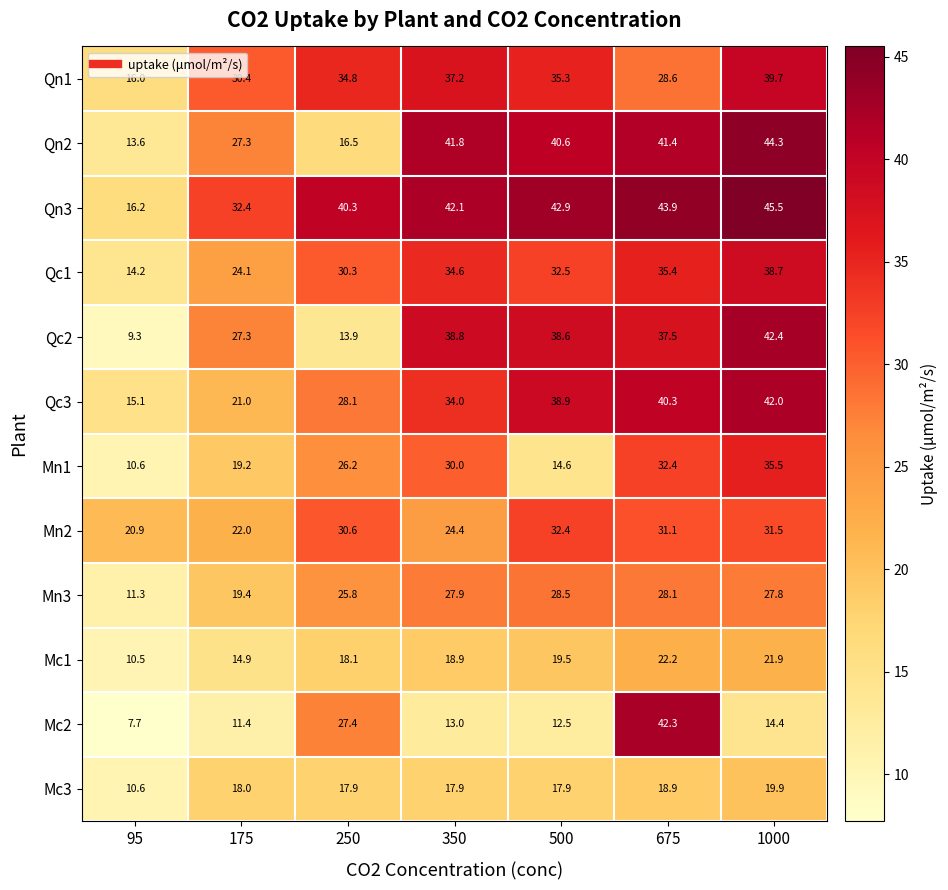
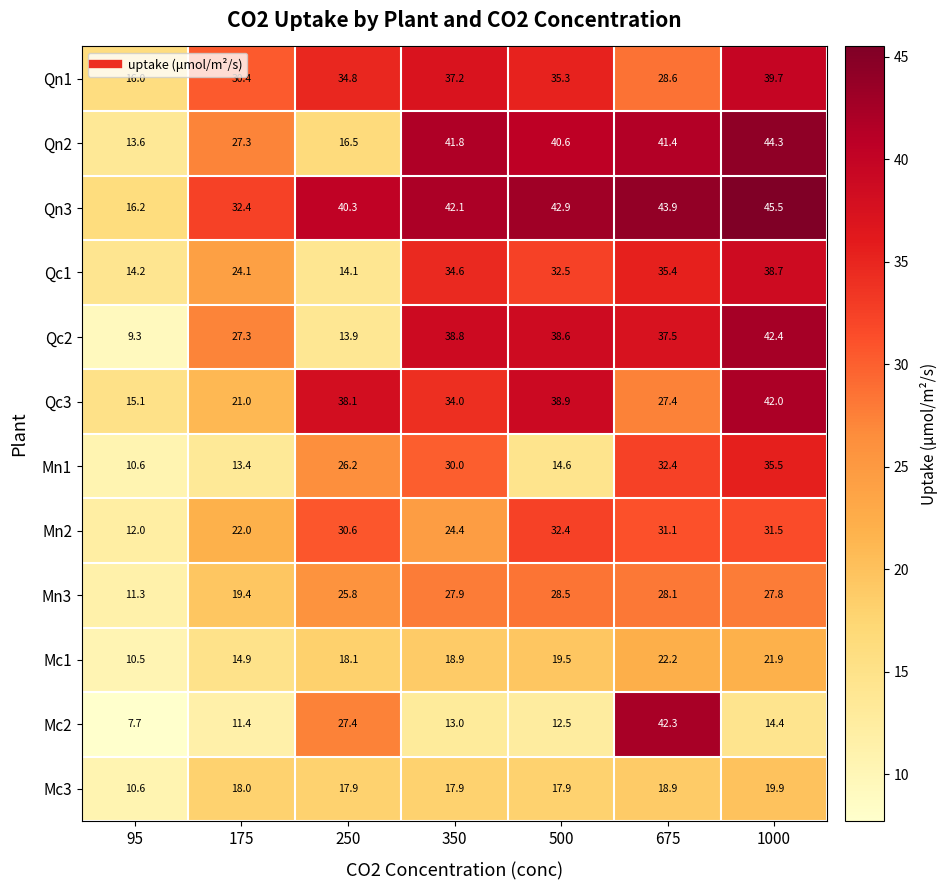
Qc1, 250: 30.3 -> 14.1
Qc3, 250: 28.1 -> 38.1
Qc3, 675: 40.3 -> 27.4
Mn1, 175: 19.2 -> 13.4
Mn2, 95: 20.9 -> 12.0
